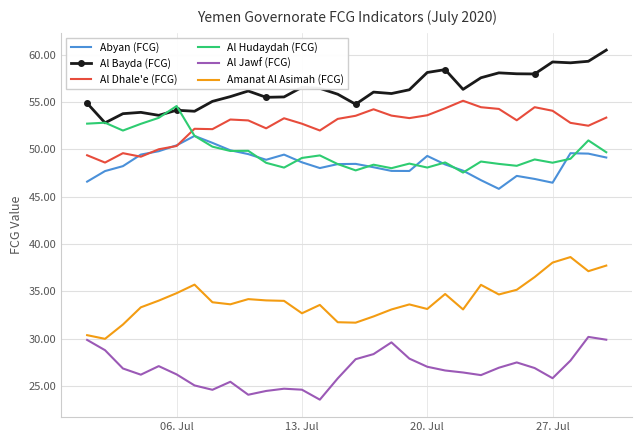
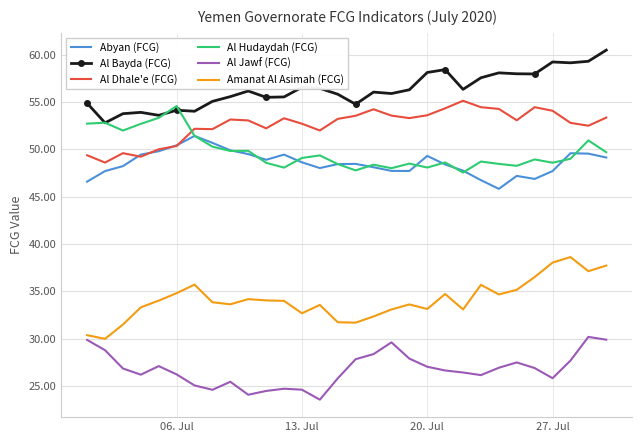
Abyan (FCG), 27. Jul: 46 -> 48
